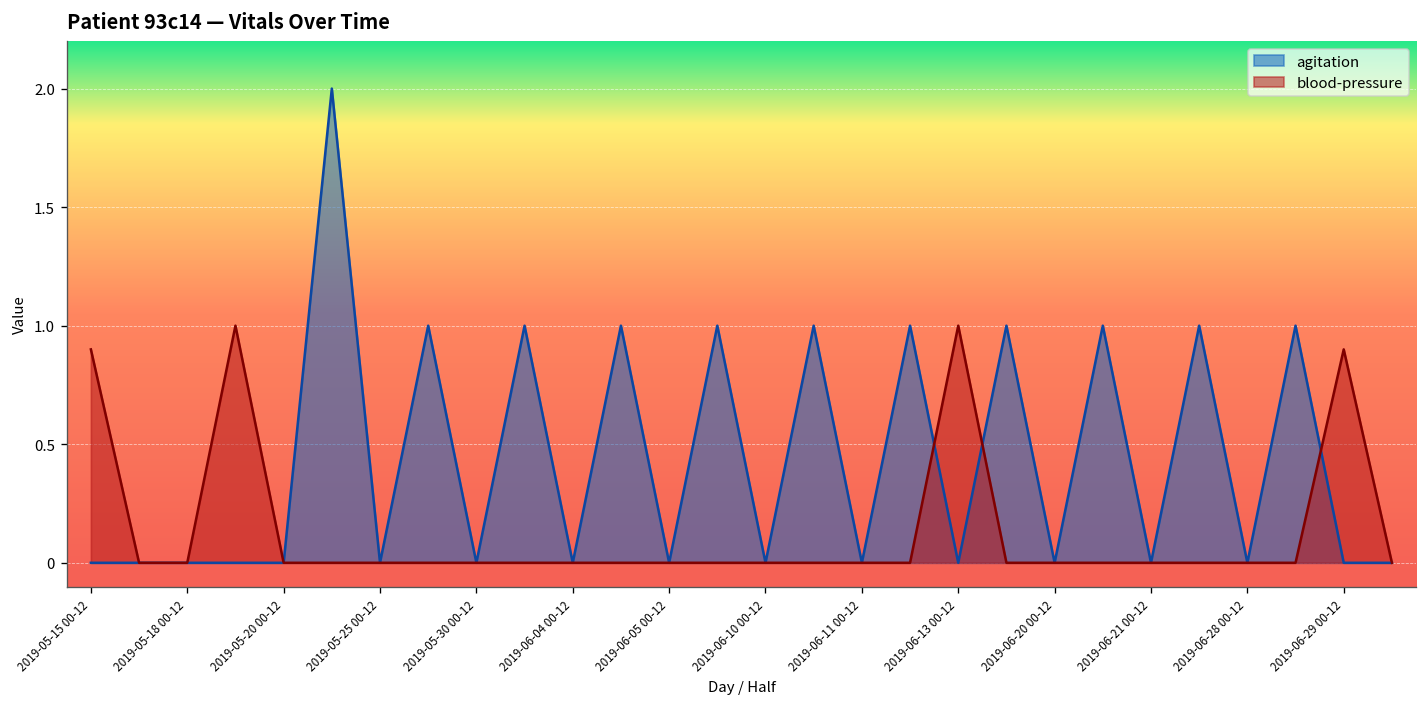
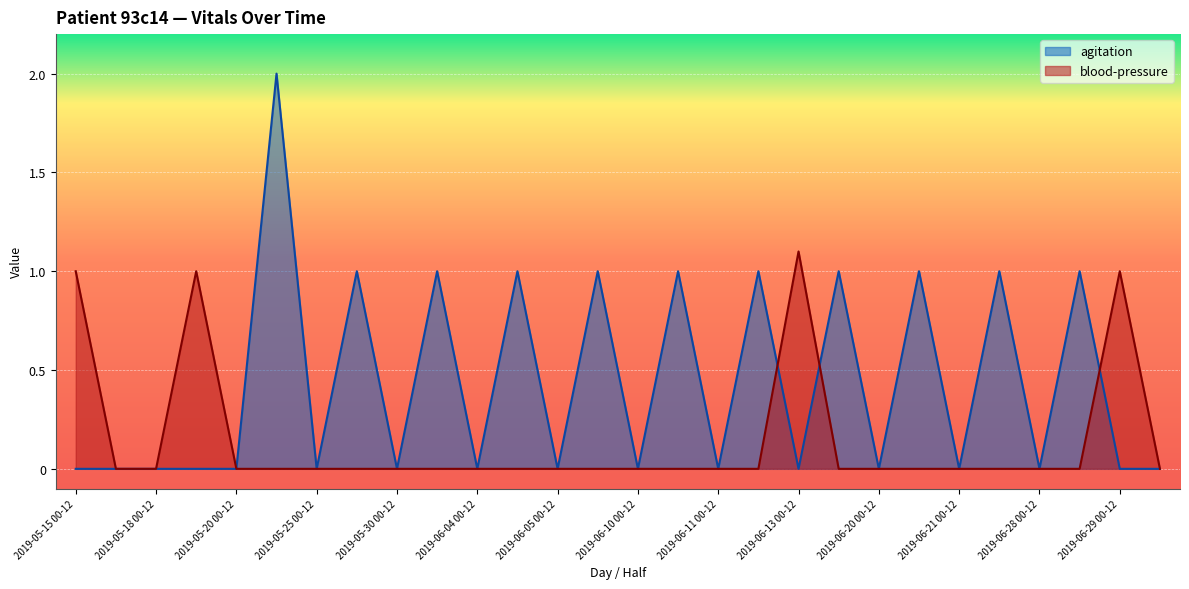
blood-pressure, 2019-05-15 00-12: 0.9 -> 1.0
blood-pressure, 2019-06-13 00-12: 1.0 -> 1.1
blood-pressure, 2019-06-29 00-12: 0.9 -> 1.0
